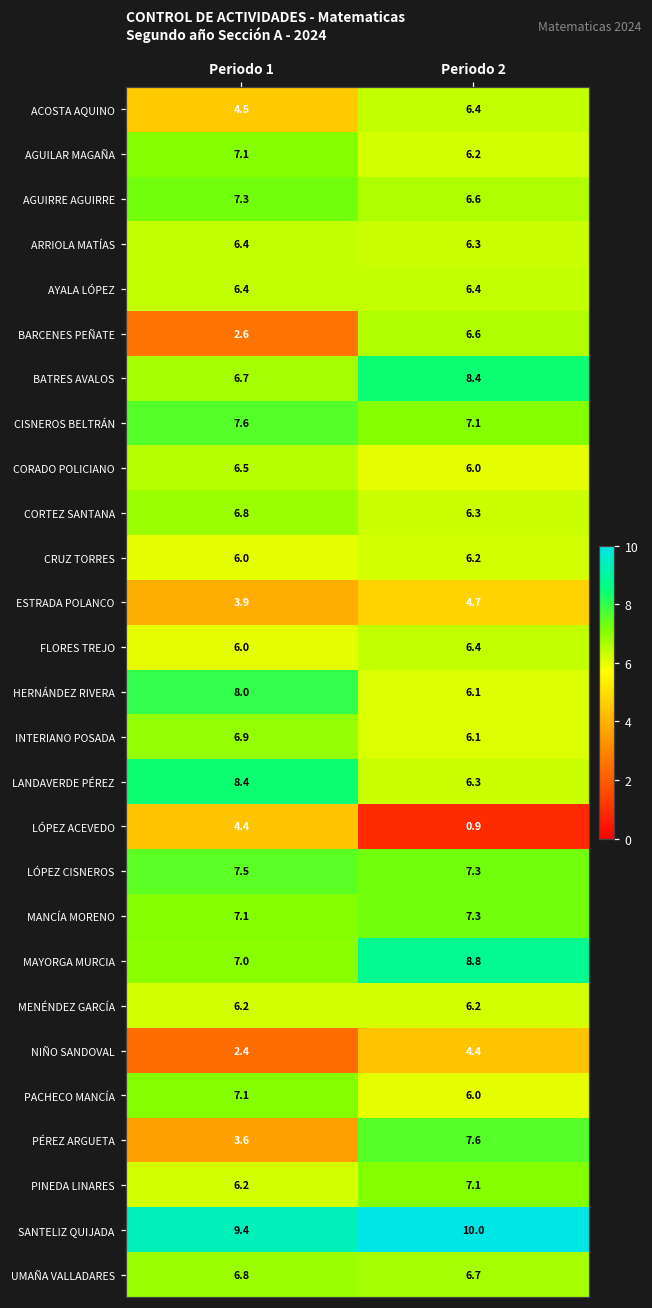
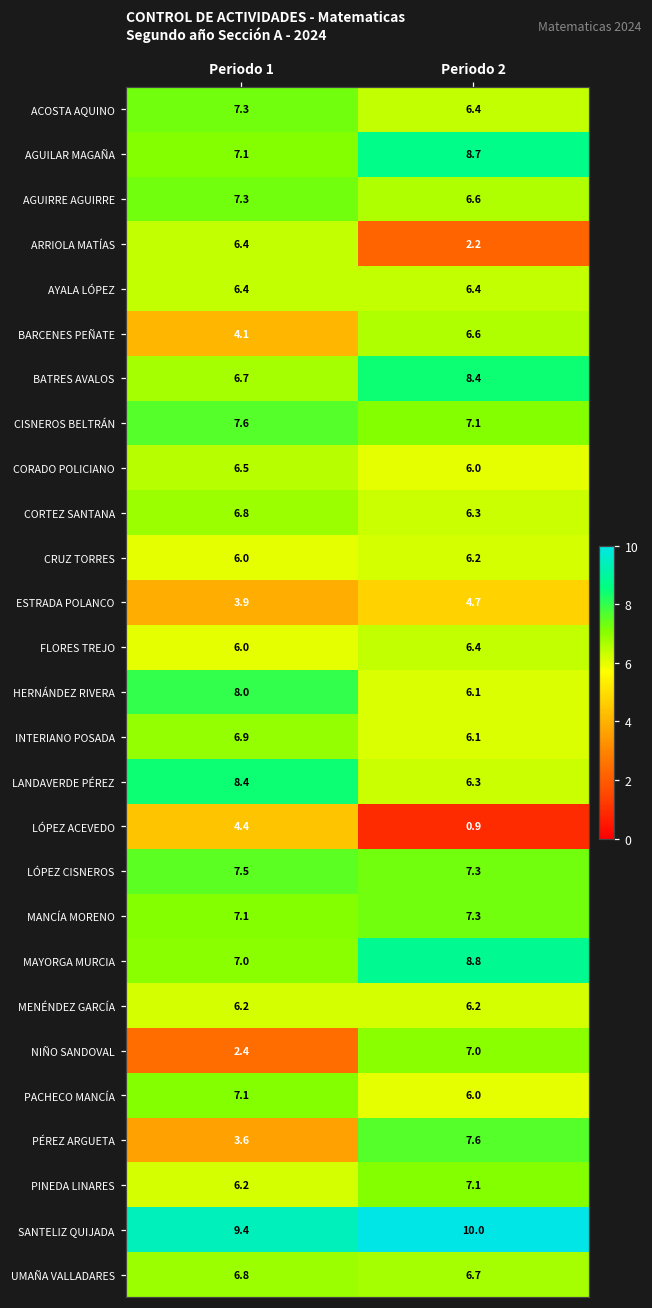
ACOSTA AQUINO, Periodo 1: 4.5 -> 7.3
AGUILAR MAGAÑA, Periodo 2: 6.2 -> 8.7
ARRIOLA MATÍAS, Periodo 2: 6.3 -> 2.2
BARCENES PEÑATE, Periodo 1: 2.6 -> 4.1
NIÑO SANDOVAL, Periodo 2: 4.4 -> 7.0
